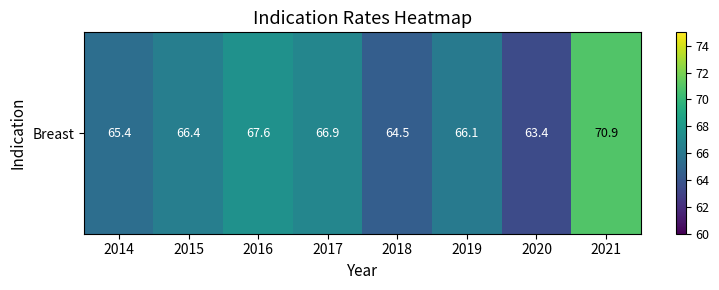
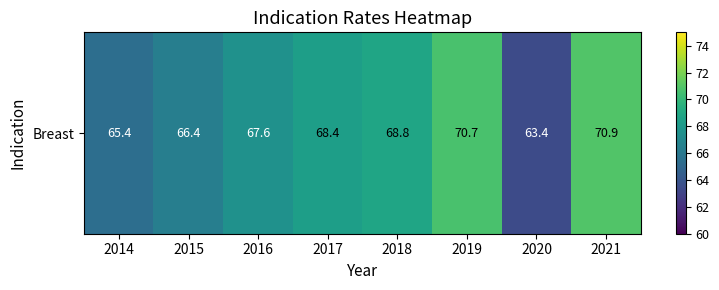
Breast, 2017: 66.9 -> 68.4
Breast, 2018: 64.5 -> 68.8
Breast, 2019: 66.1 -> 70.7
